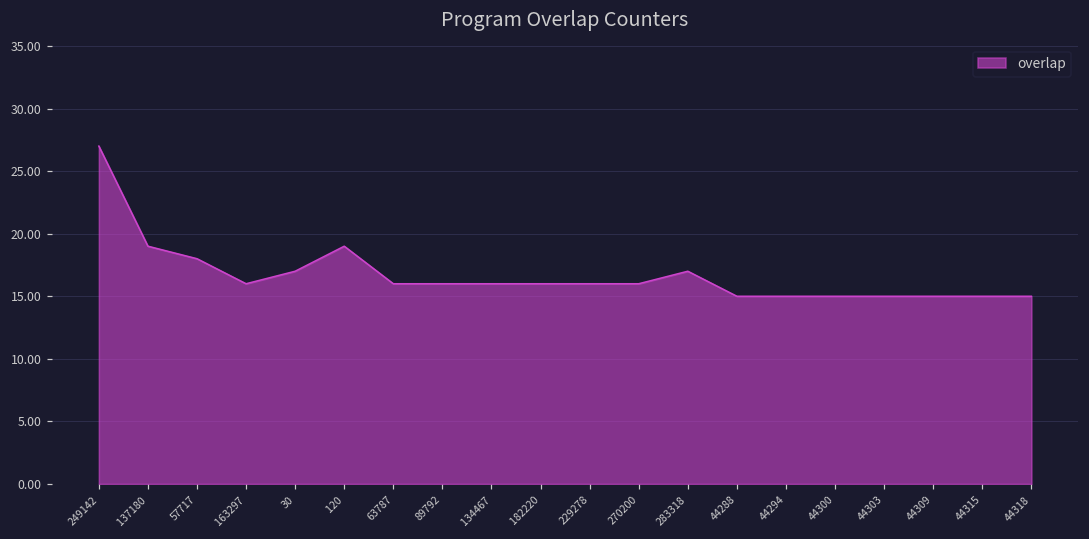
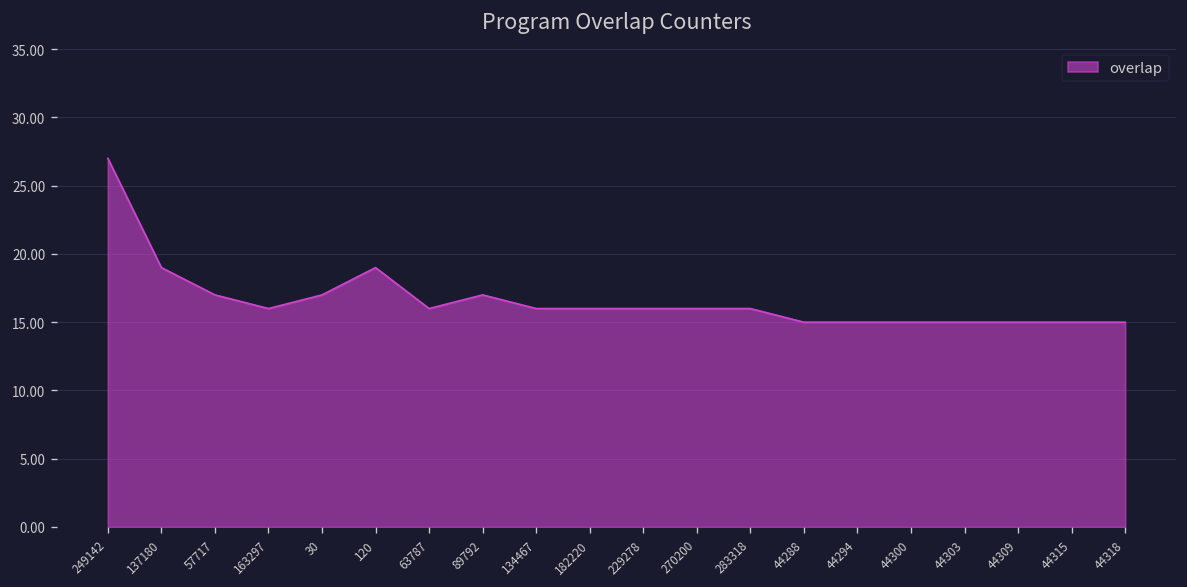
57717: 18 -> 17
89792: 16 -> 17
283318: 17 -> 16
